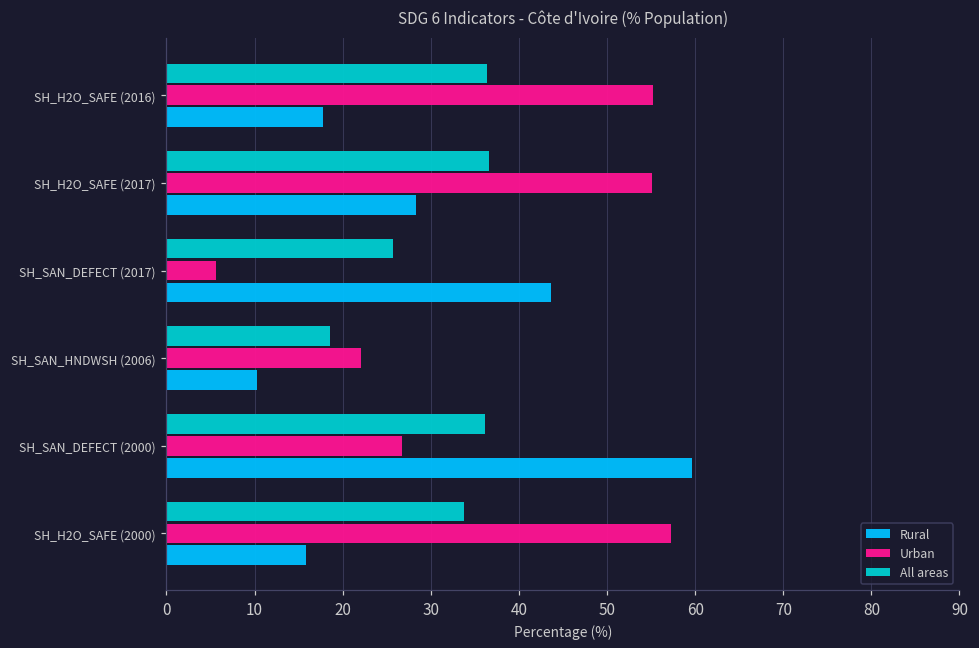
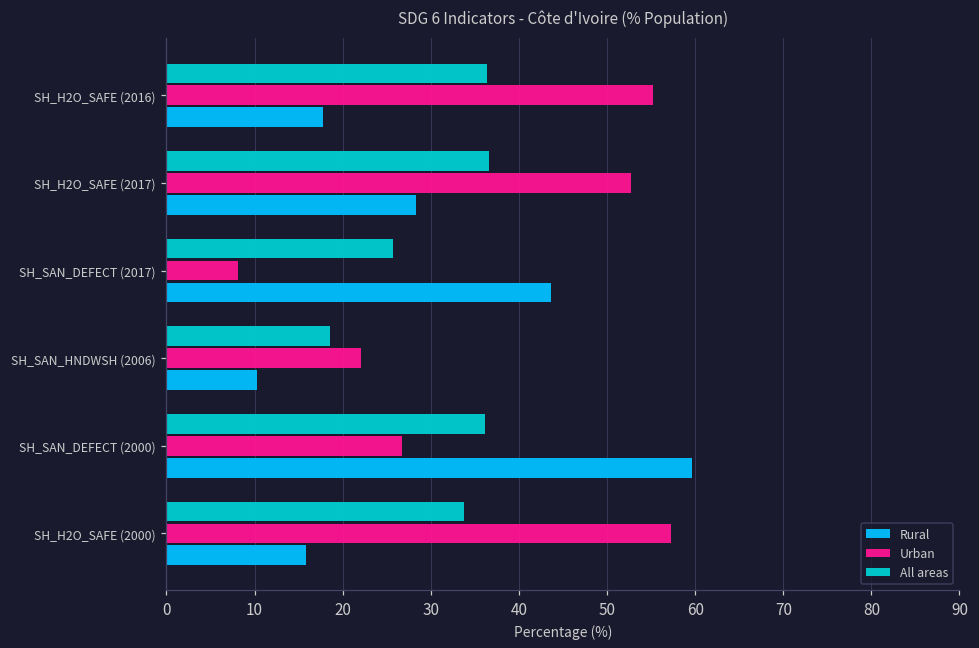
Urban, SH_H2O_SAFE (2017): 55 -> 53
Urban, SH_SAN_DEFECT (2017): 6 -> 8
